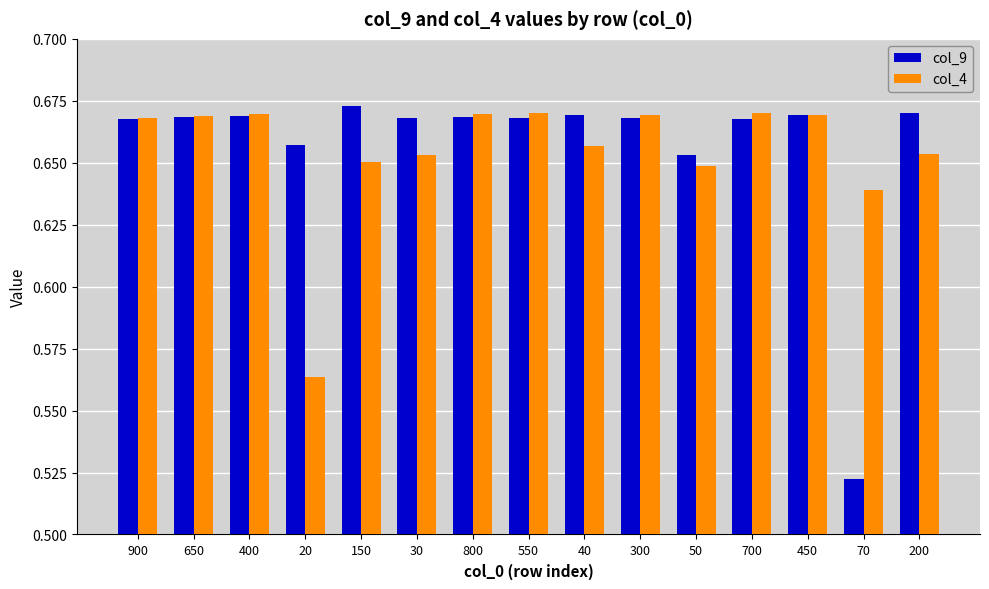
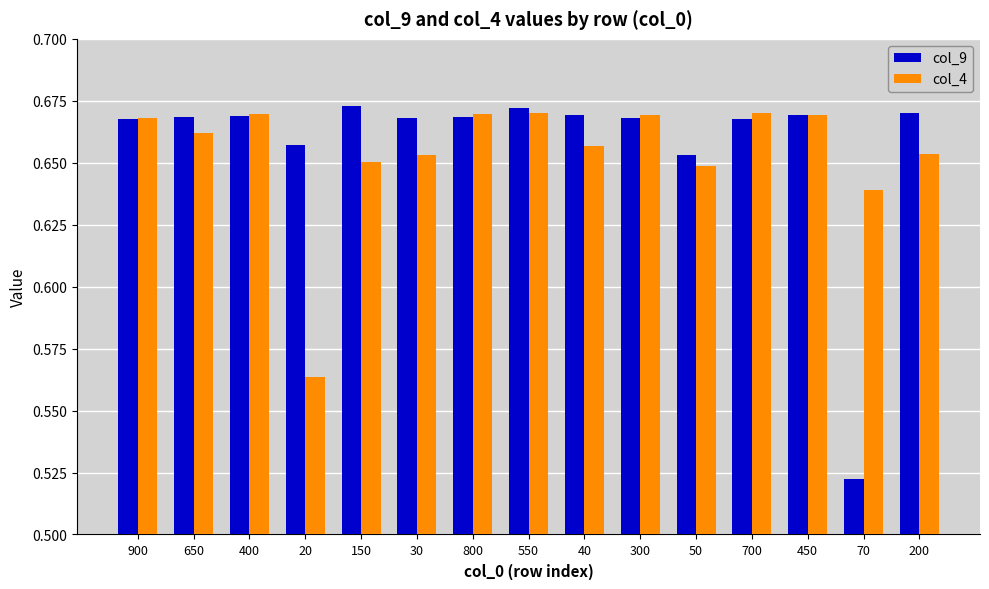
col_4, 650: 0.669 -> 0.662
col_9, 550: 0.668 -> 0.672
